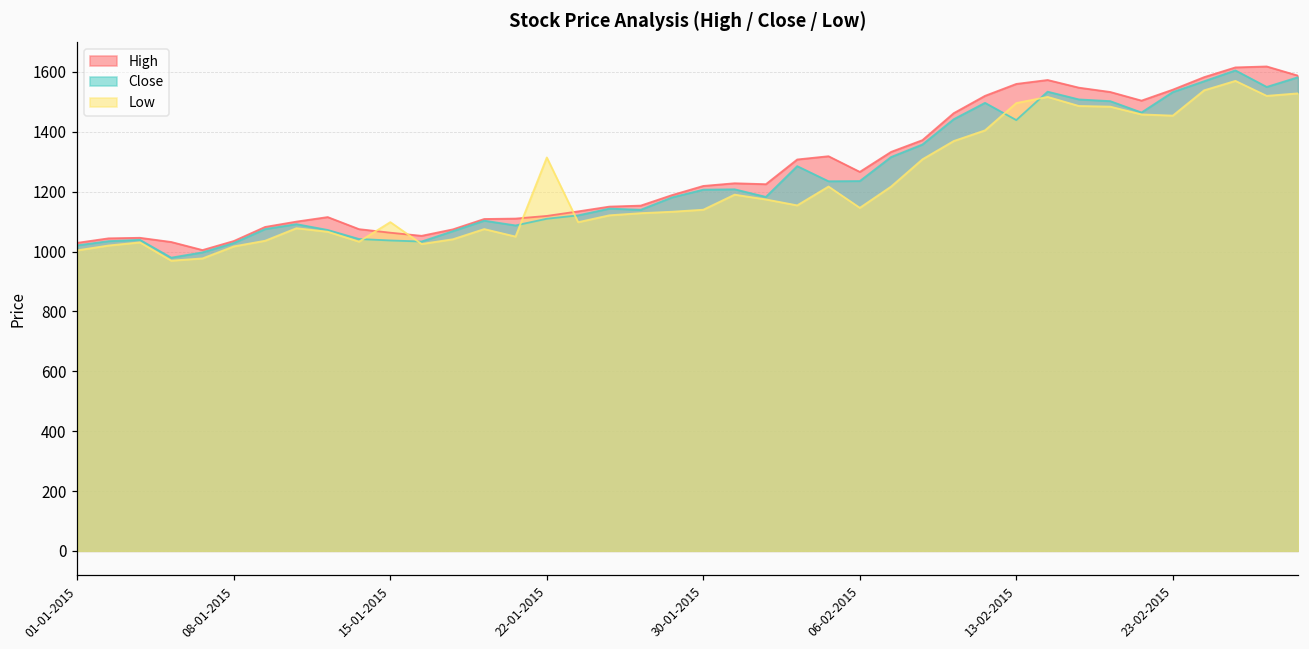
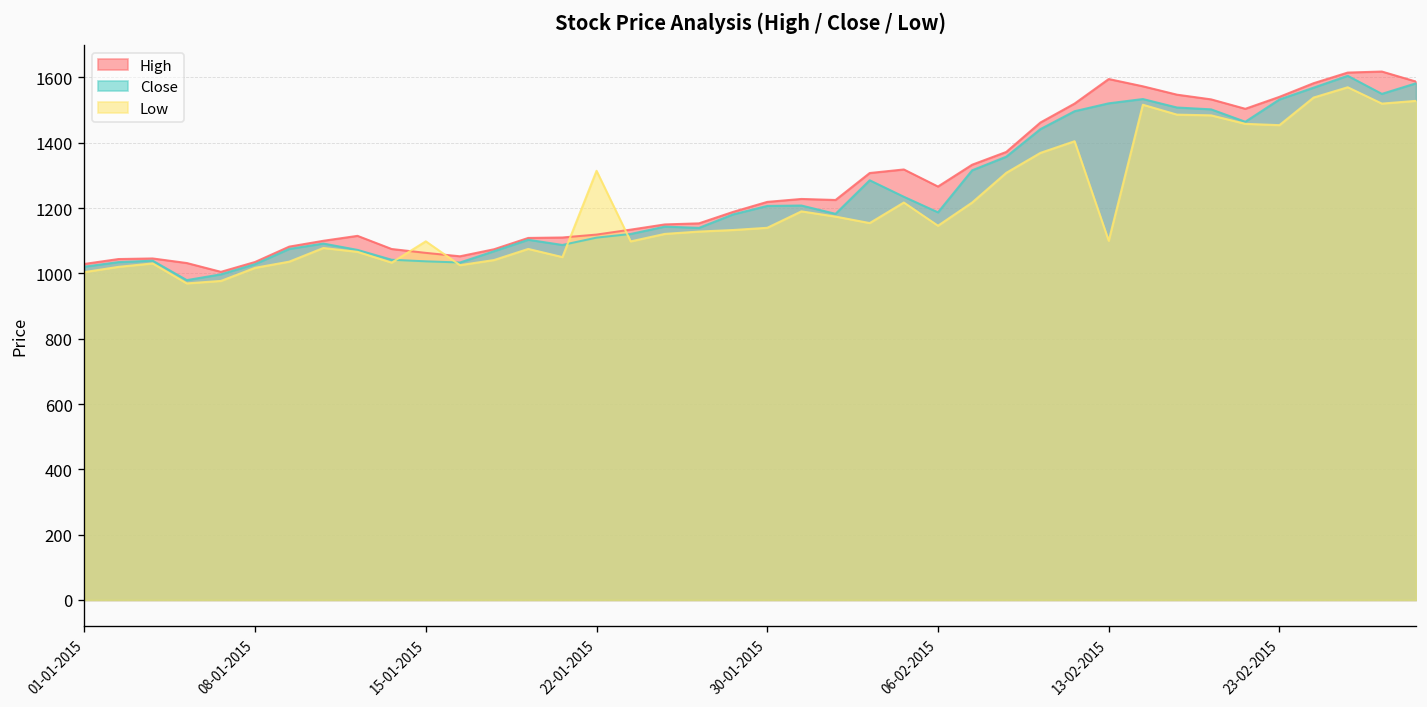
Close, 06-02-2015: 1240 -> 1190
High, 13-02-2015: 1560 -> 1600
Close, 13-02-2015: 1440 -> 1520
Low, 13-02-2015: 1500 -> 1100
